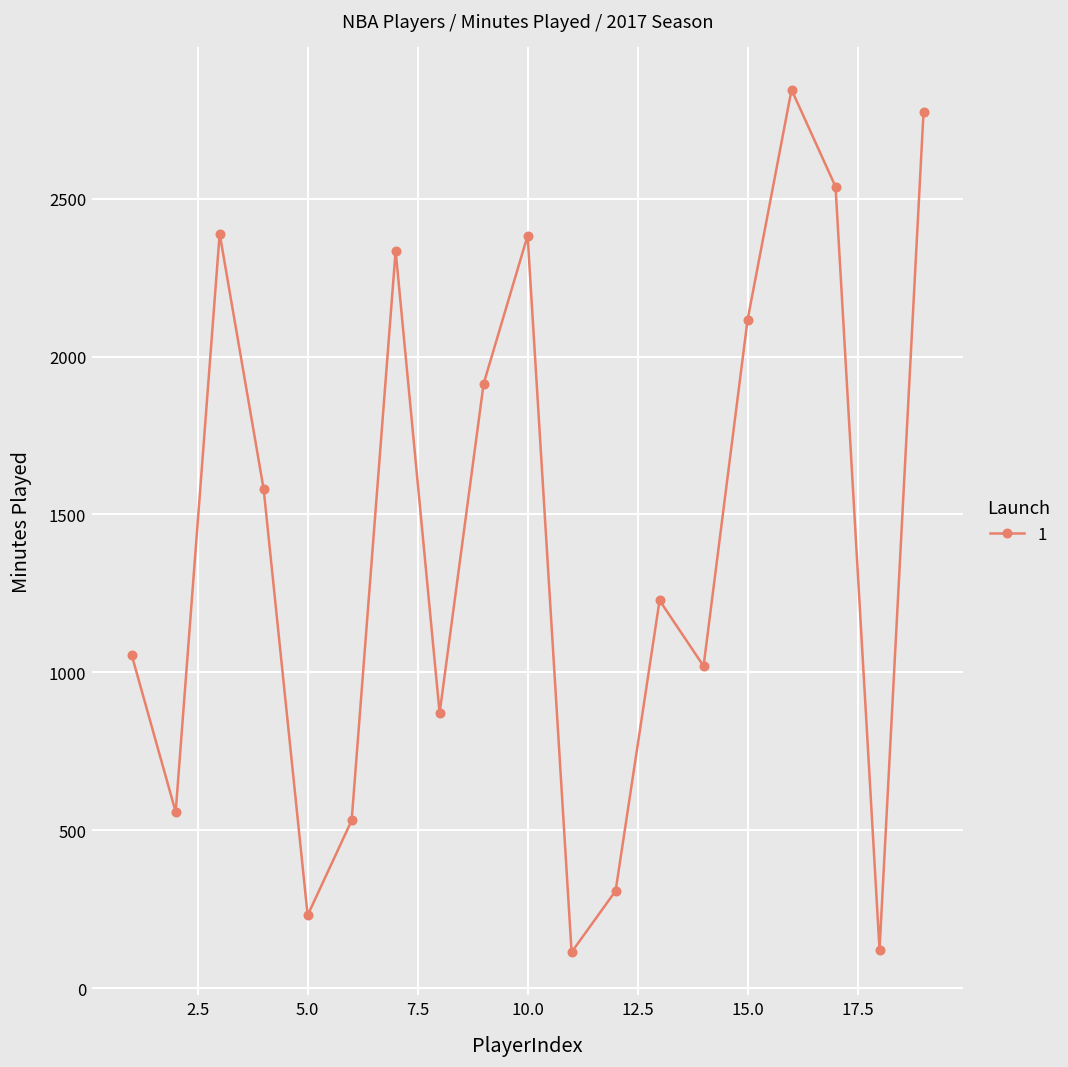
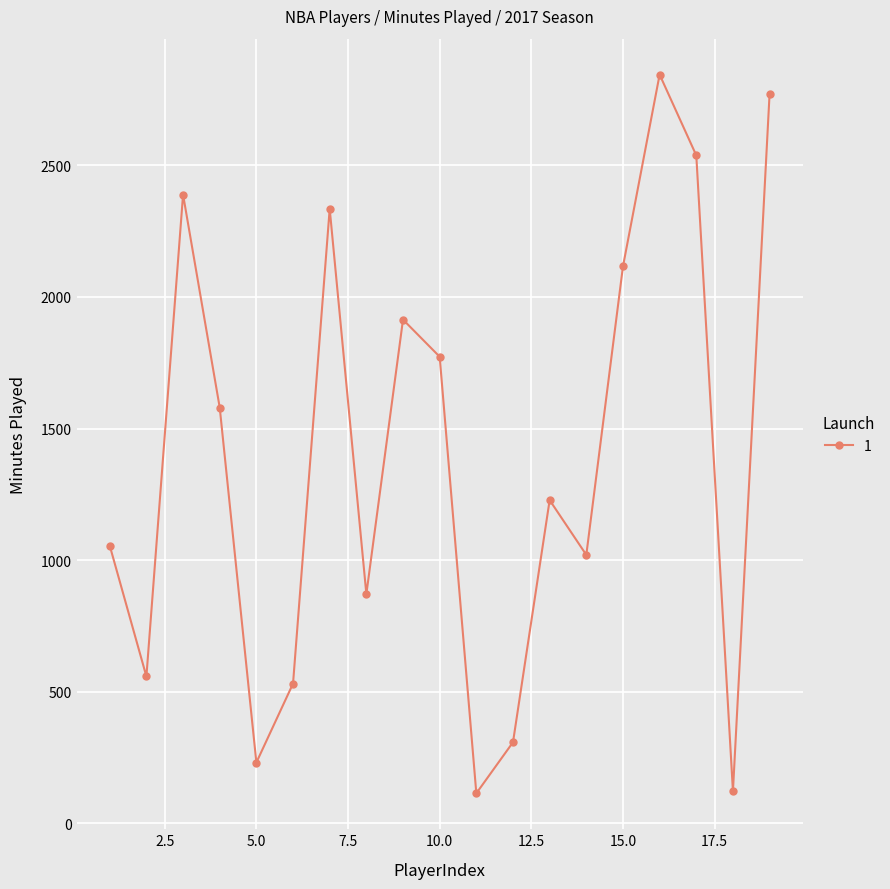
10.0: 2380 -> 1770
